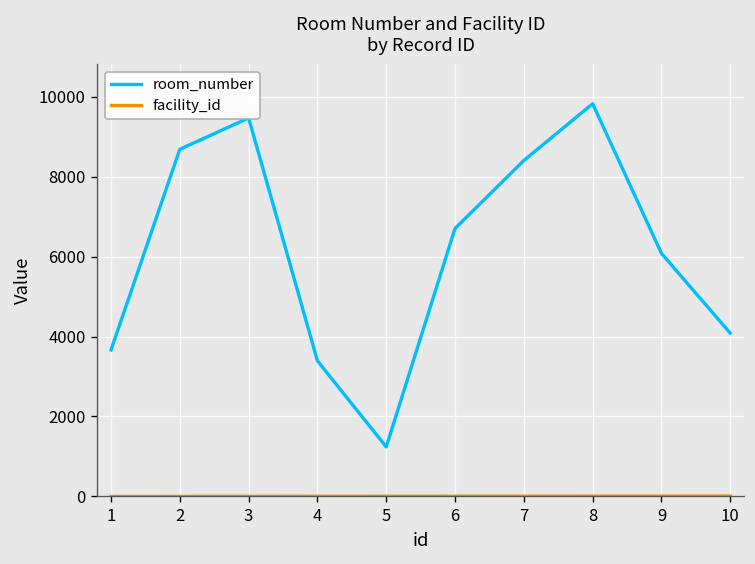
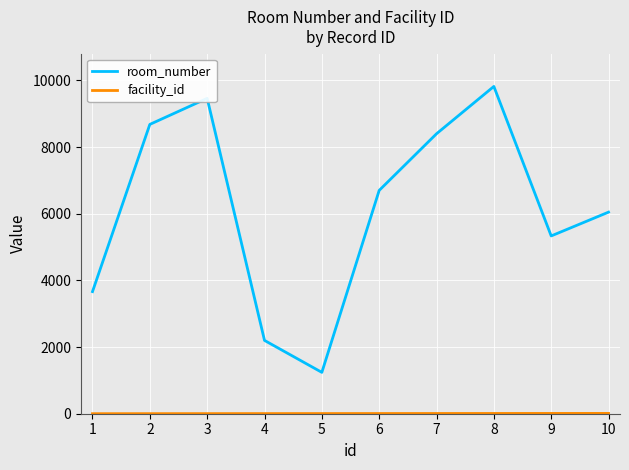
room_number, 4: 3400 -> 2200
room_number, 9: 6100 -> 5300
room_number, 10: 4100 -> 6000
